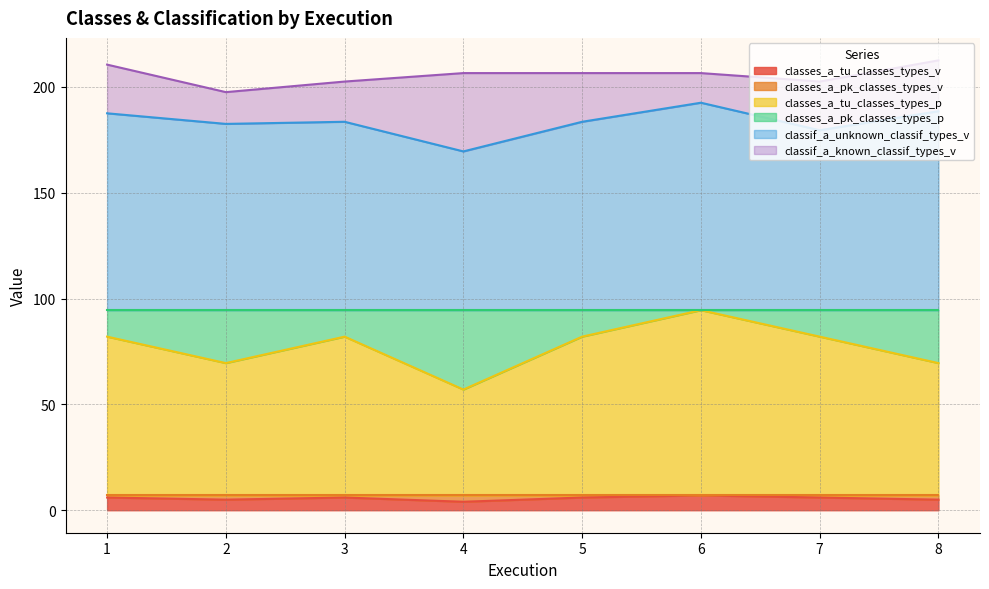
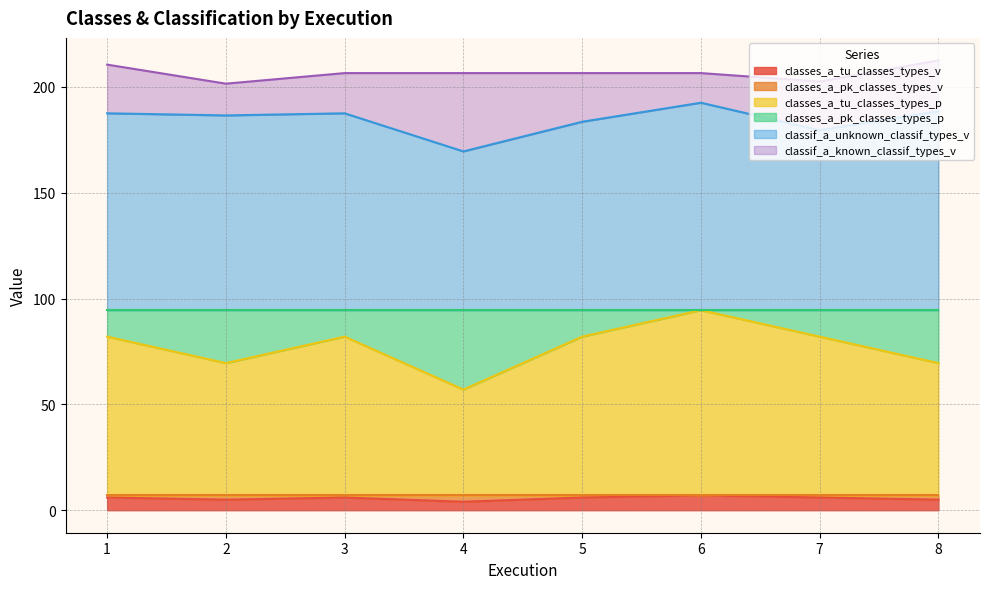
classif_a_unknown_classif_types_v, 2: 183 -> 187
classif_a_unknown_classif_types_v, 3: 184 -> 188
